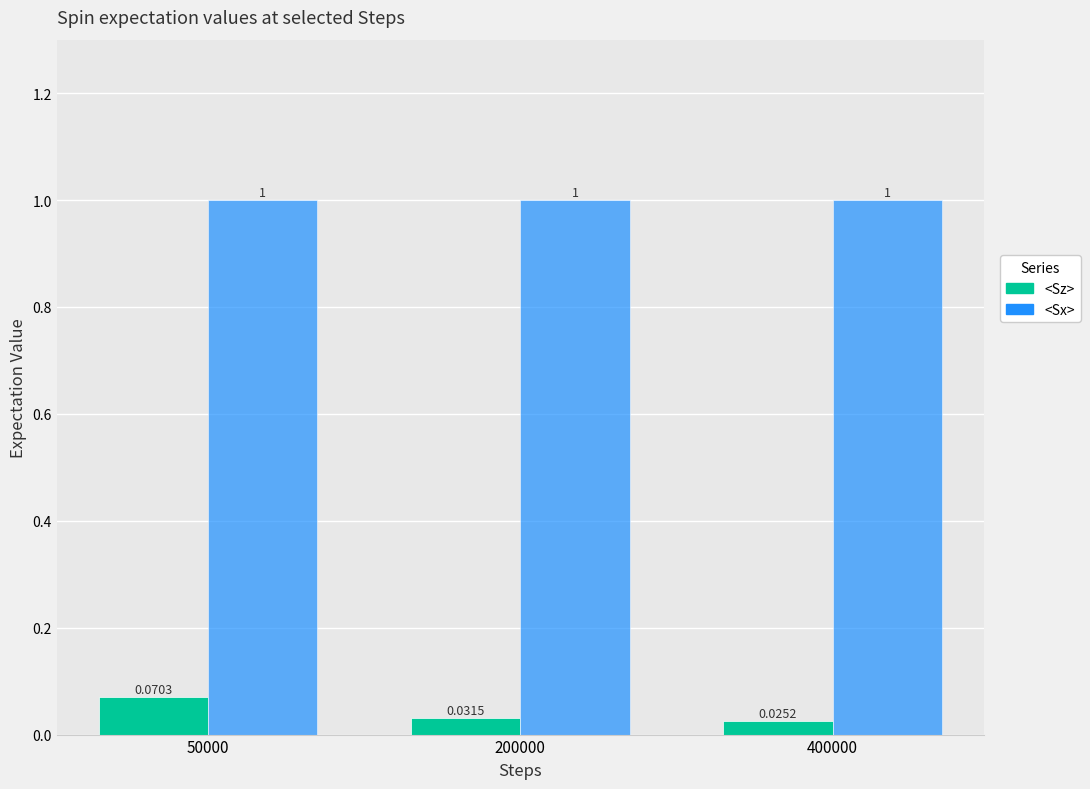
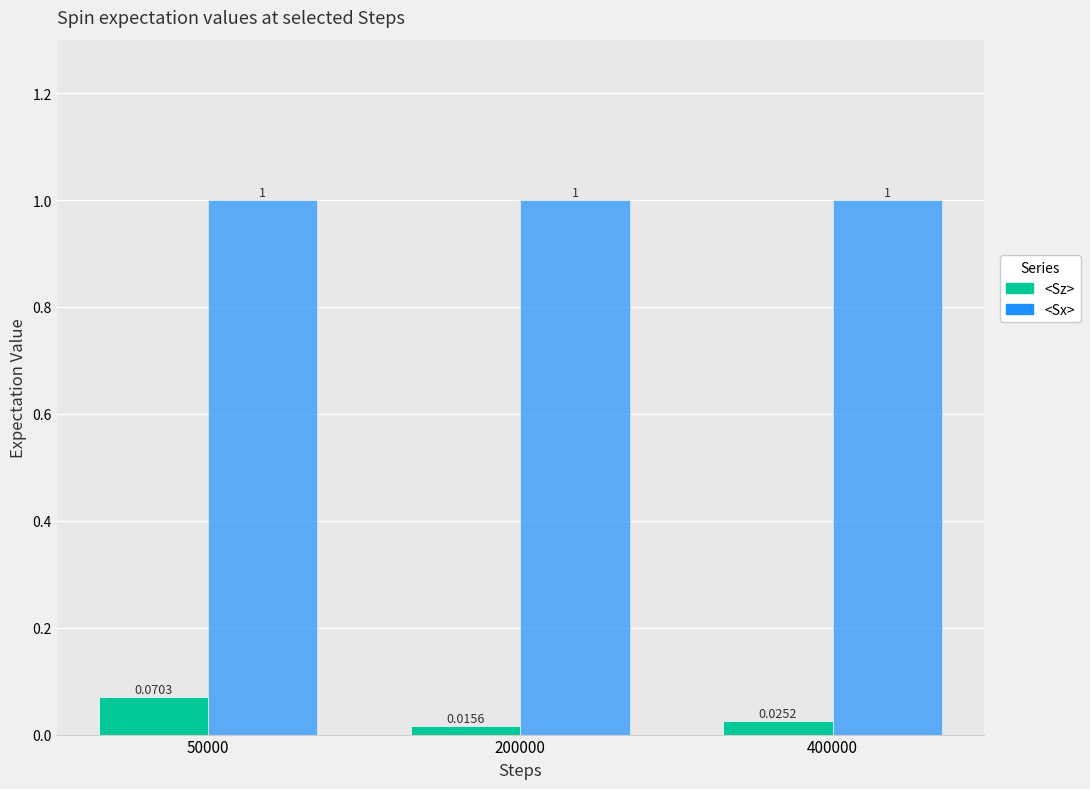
<Sz>, 200000: 0.0315 -> 0.0156
